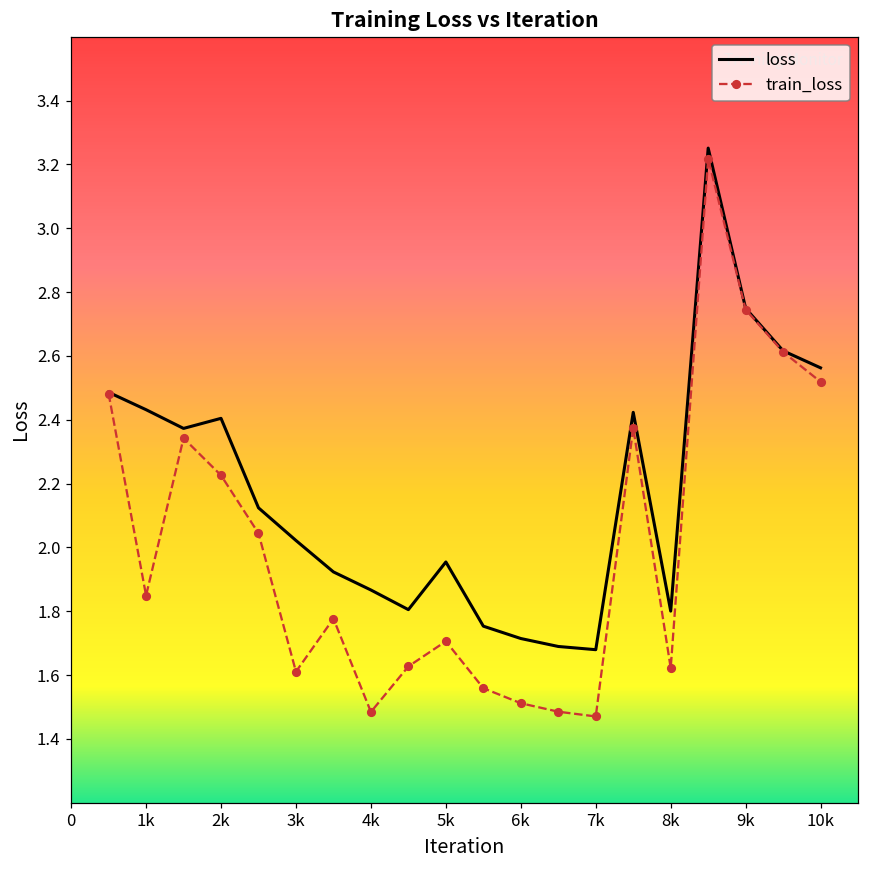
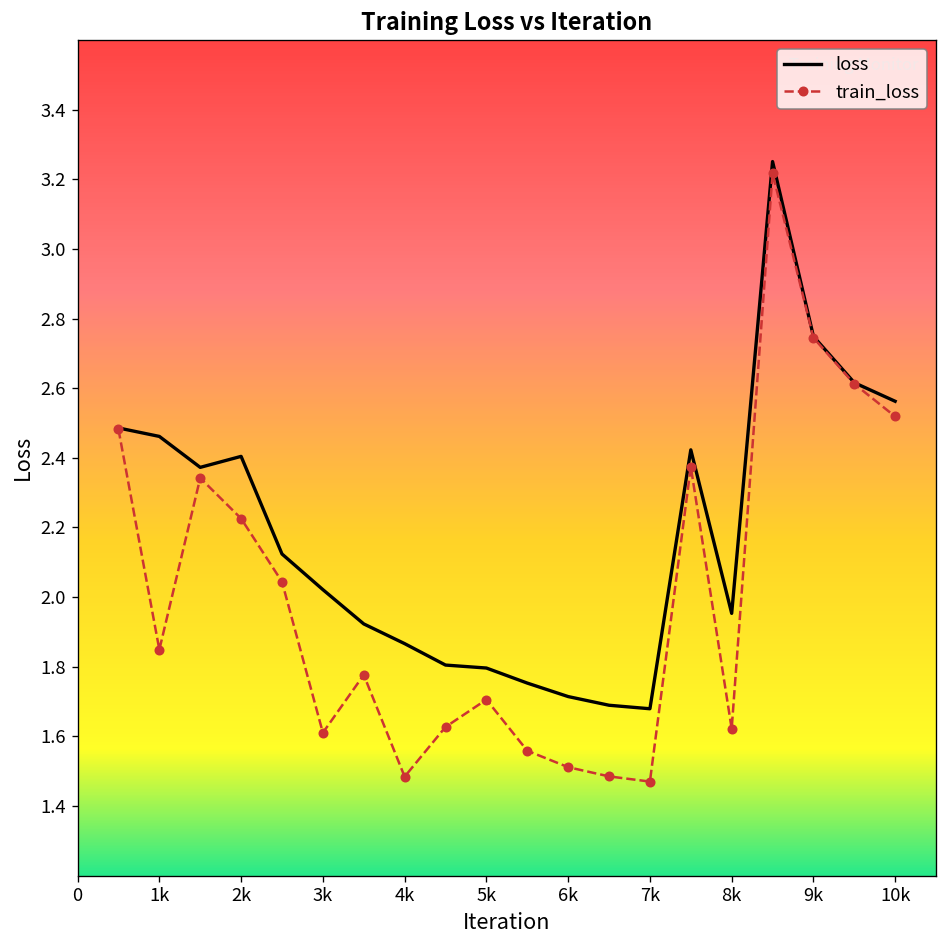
loss, 1k: 2.43 -> 2.46
loss, 5k: 1.95 -> 1.80
loss, 8k: 1.80 -> 1.95
